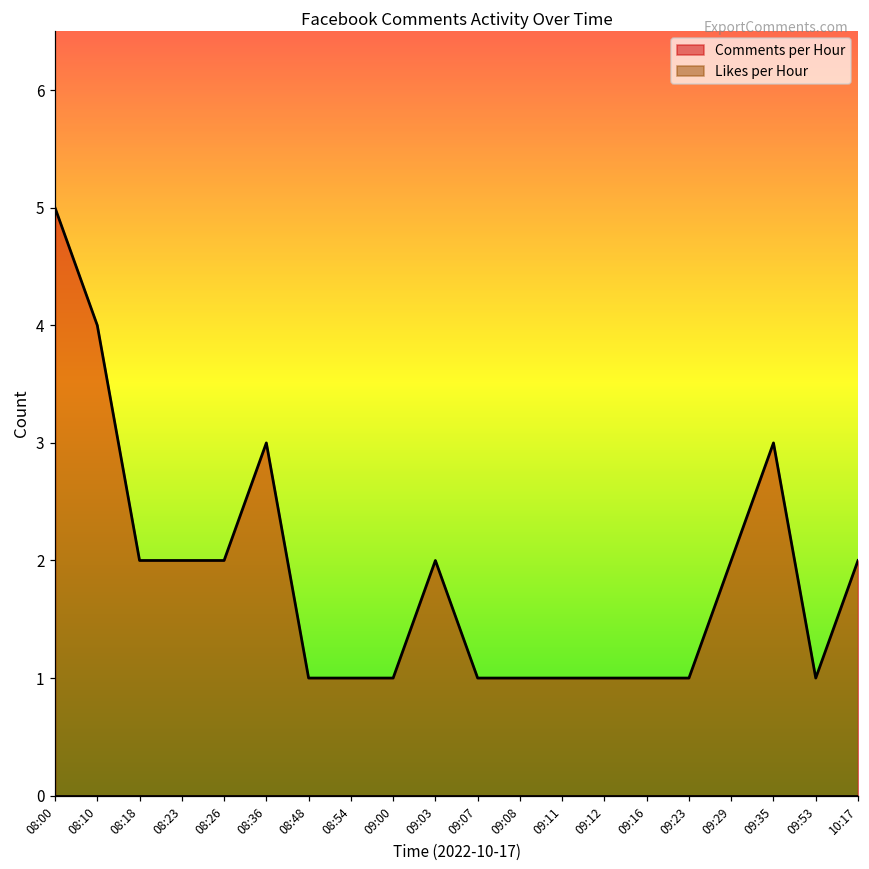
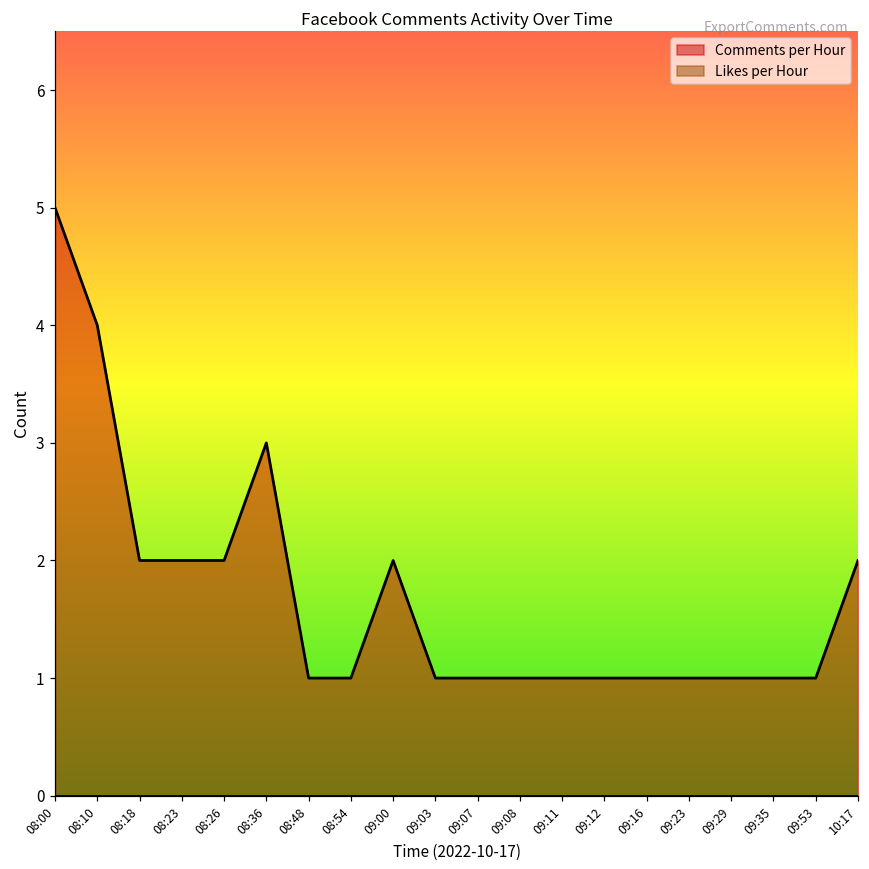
Comments per Hour, 09:00: 1 -> 2
Comments per Hour, 09:03: 2 -> 1
Comments per Hour, 09:29: 2 -> 1
Comments per Hour, 09:35: 3 -> 1
